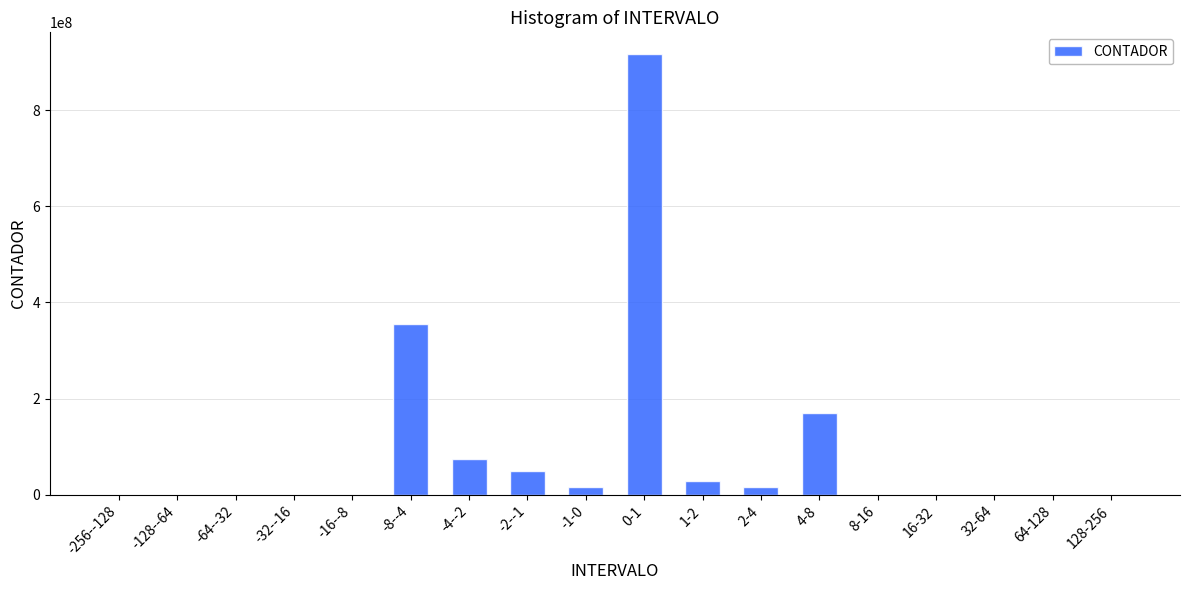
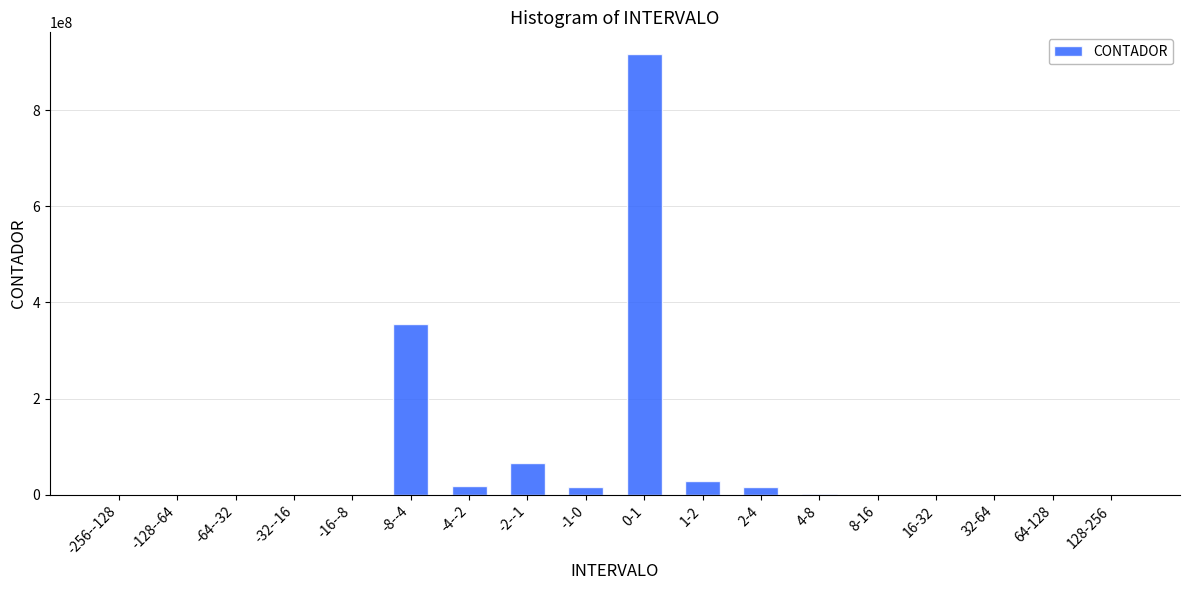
-4--2: 70000000 -> 20000000
-2--1: 50000000 -> 70000000
4-8: 170000000 -> 0
